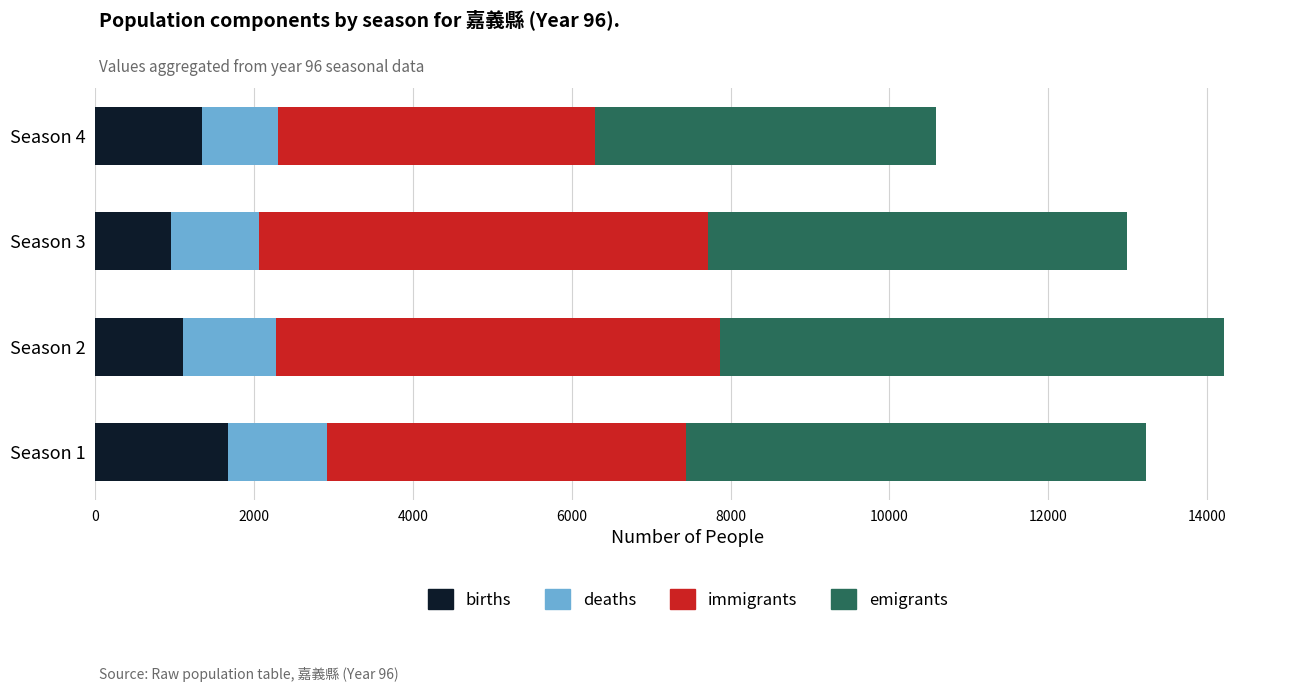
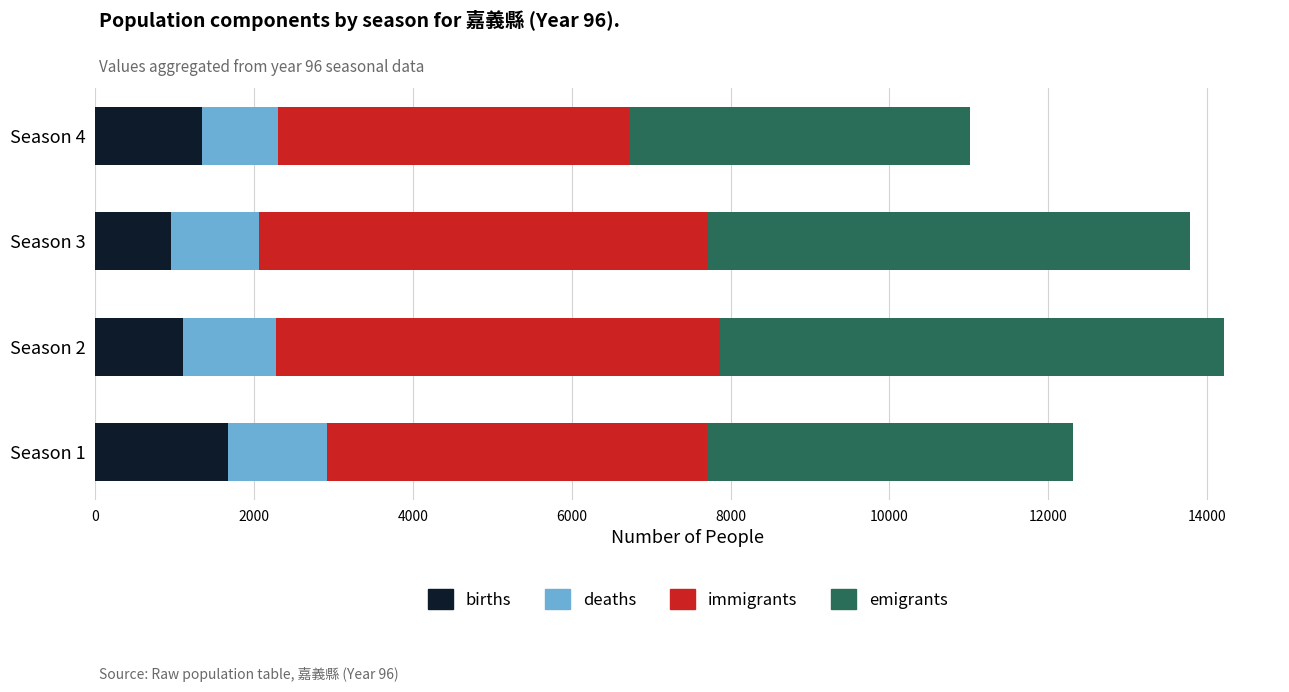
immigrants, Season 4: 4000 -> 4400
emigrants, Season 3: 5300 -> 6100
immigrants, Season 1: 4500 -> 4800
emigrants, Season 1: 5800 -> 4600
